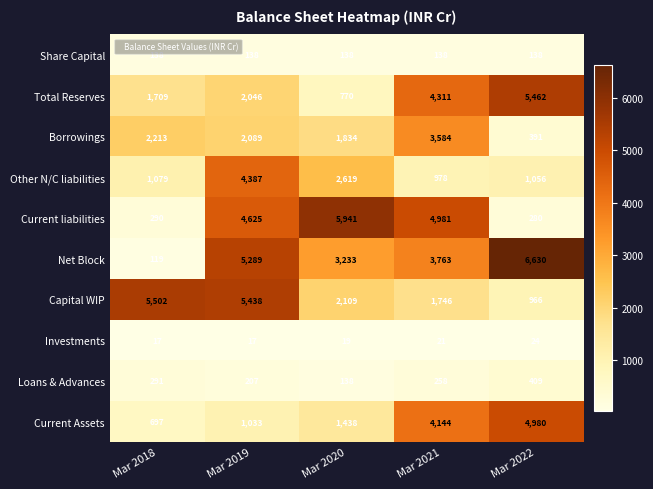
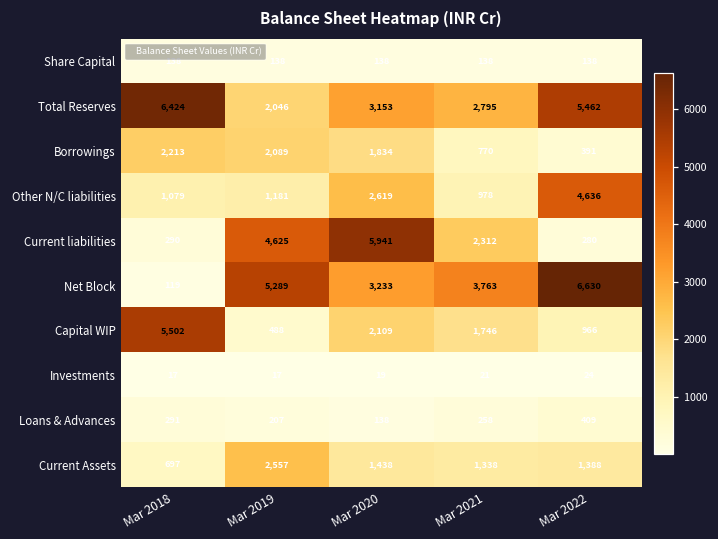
Total Reserves, Mar 2018: 1,709 -> 6,424
Total Reserves, Mar 2020: 770 -> 3,153
Total Reserves, Mar 2021: 4,311 -> 2,795
Borrowings, Mar 2021: 3,584 -> 770
Other N/C liabilities, Mar 2019: 4,387 -> 1,181
Other N/C liabilities, Mar 2022: 1,056 -> 4,636
Current liabilities, Mar 2021: 4,981 -> 2,312
Capital WIP, Mar 2019: 5,438 -> 488
Current Assets, Mar 2019: 1,033 -> 2,557
Current Assets, Mar 2021: 4,144 -> 1,338
Current Assets, Mar 2022: 4,980 -> 1,388
